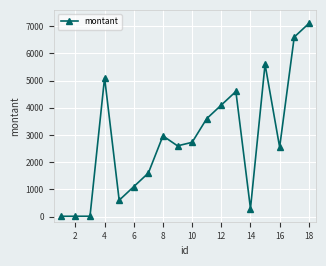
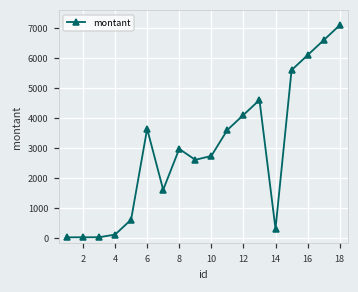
4: 5100 -> 100
6: 1100 -> 3600
16: 2600 -> 6100
